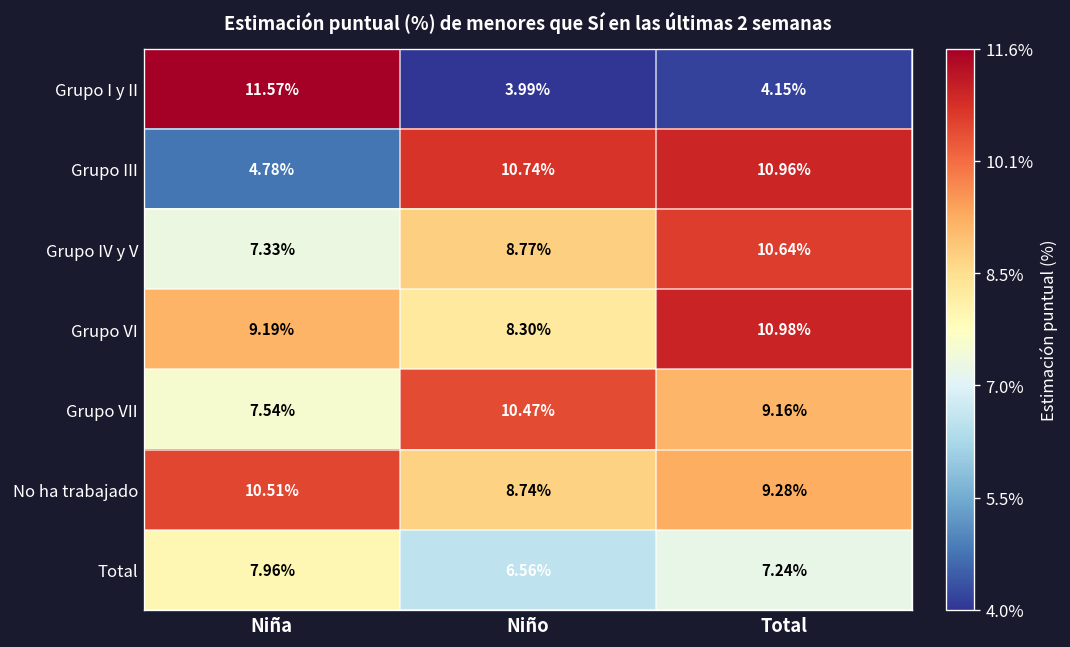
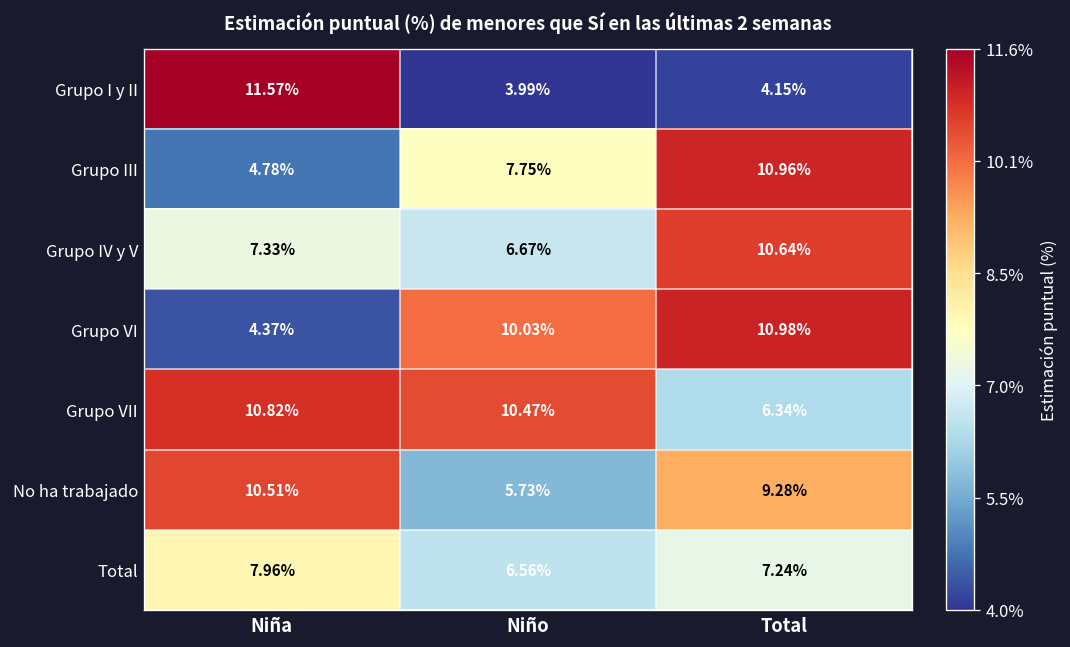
Grupo III, Niño: 10.74% -> 7.75%
Grupo IV y V, Niño: 8.77% -> 6.67%
Grupo VI, Niña: 9.19% -> 4.37%
Grupo VI, Niño: 8.30% -> 10.03%
Grupo VII, Niña: 7.54% -> 10.82%
Grupo VII, Total: 9.16% -> 6.34%
No ha trabajado, Niño: 8.74% -> 5.73%
